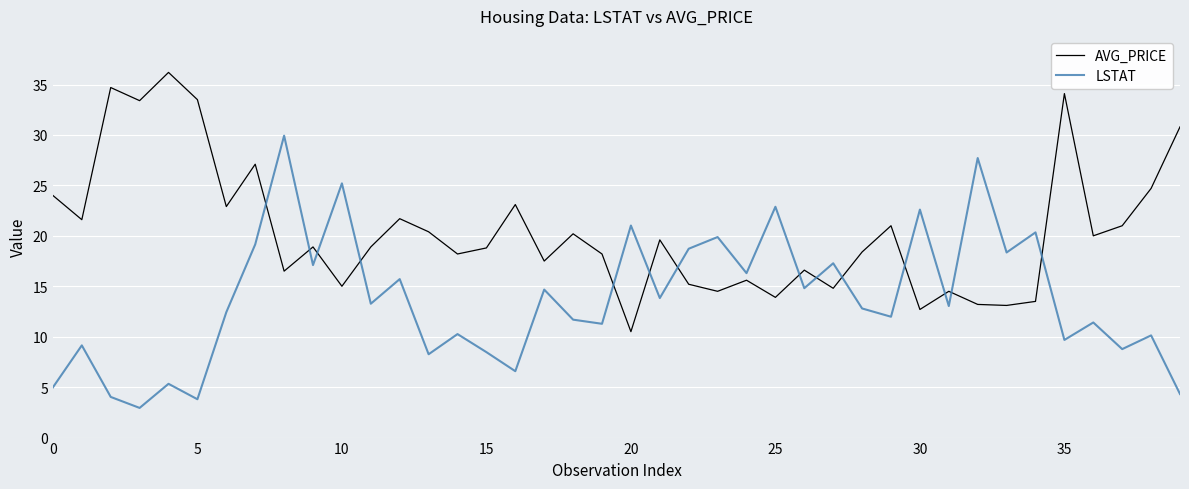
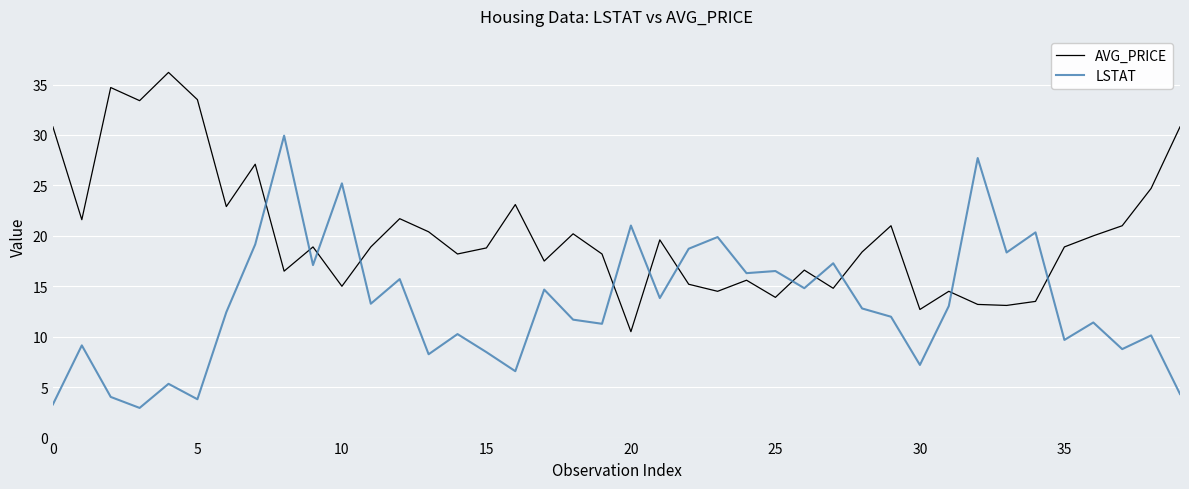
AVG_PRICE, 0: 24.0 -> 30.8
LSTAT, 0: 5.0 -> 3.3
LSTAT, 25: 22.9 -> 16.5
LSTAT, 30: 22.6 -> 7.2
AVG_PRICE, 35: 34.1 -> 18.9
